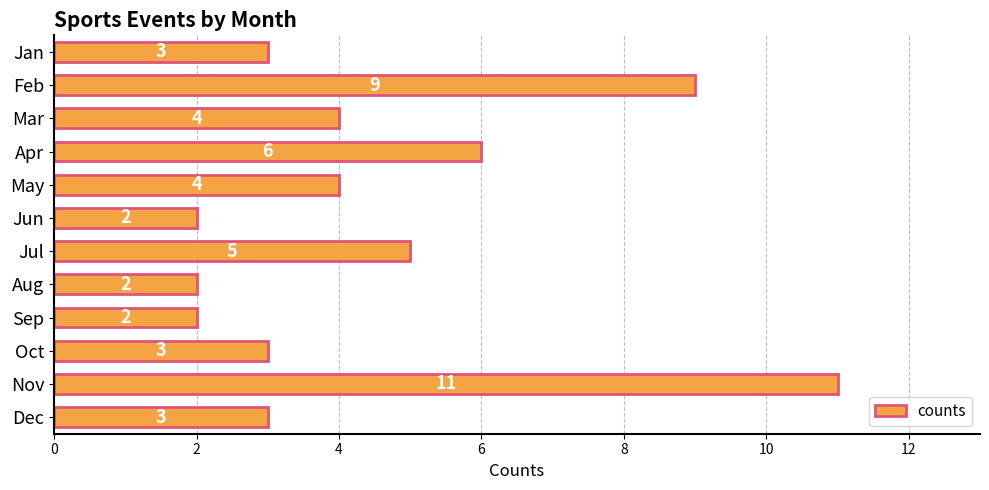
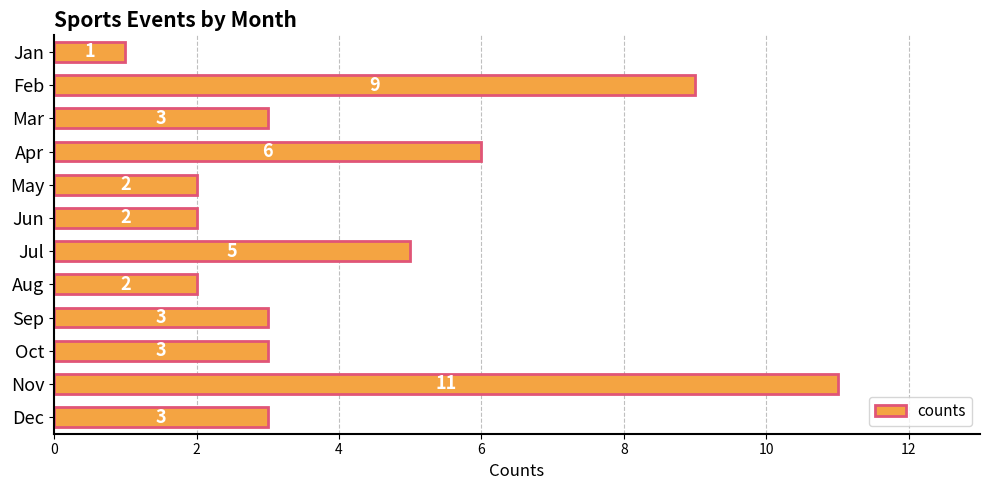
Jan: 3 -> 1
Mar: 4 -> 3
May: 4 -> 2
Sep: 2 -> 3
